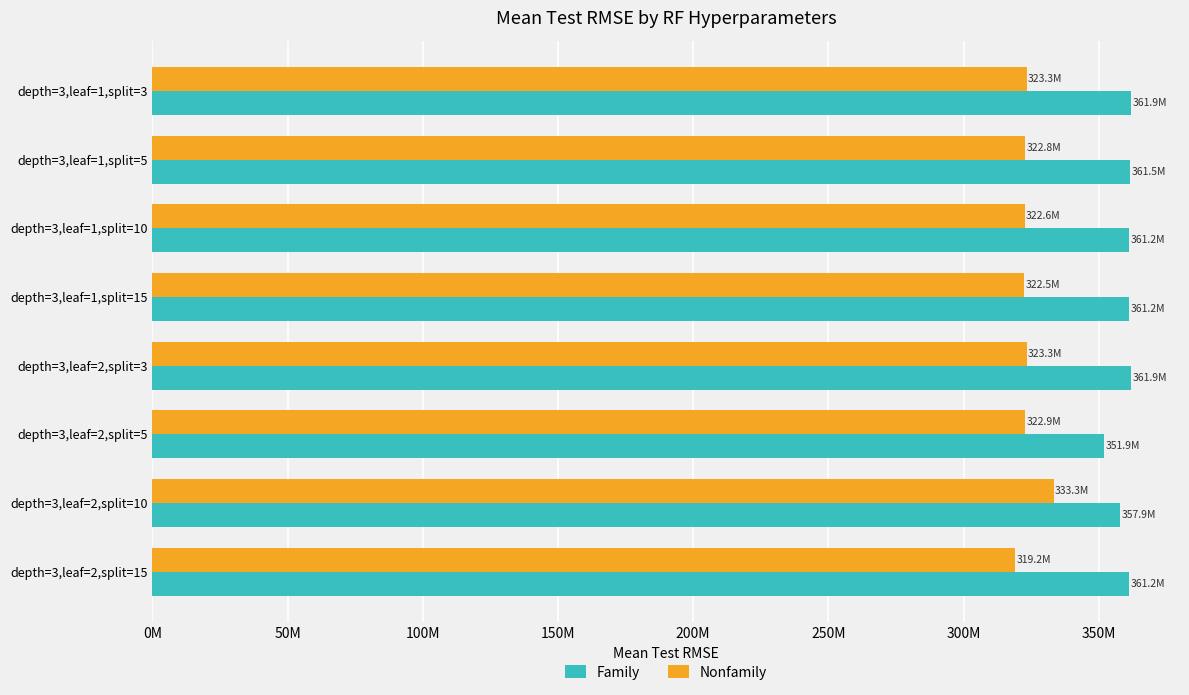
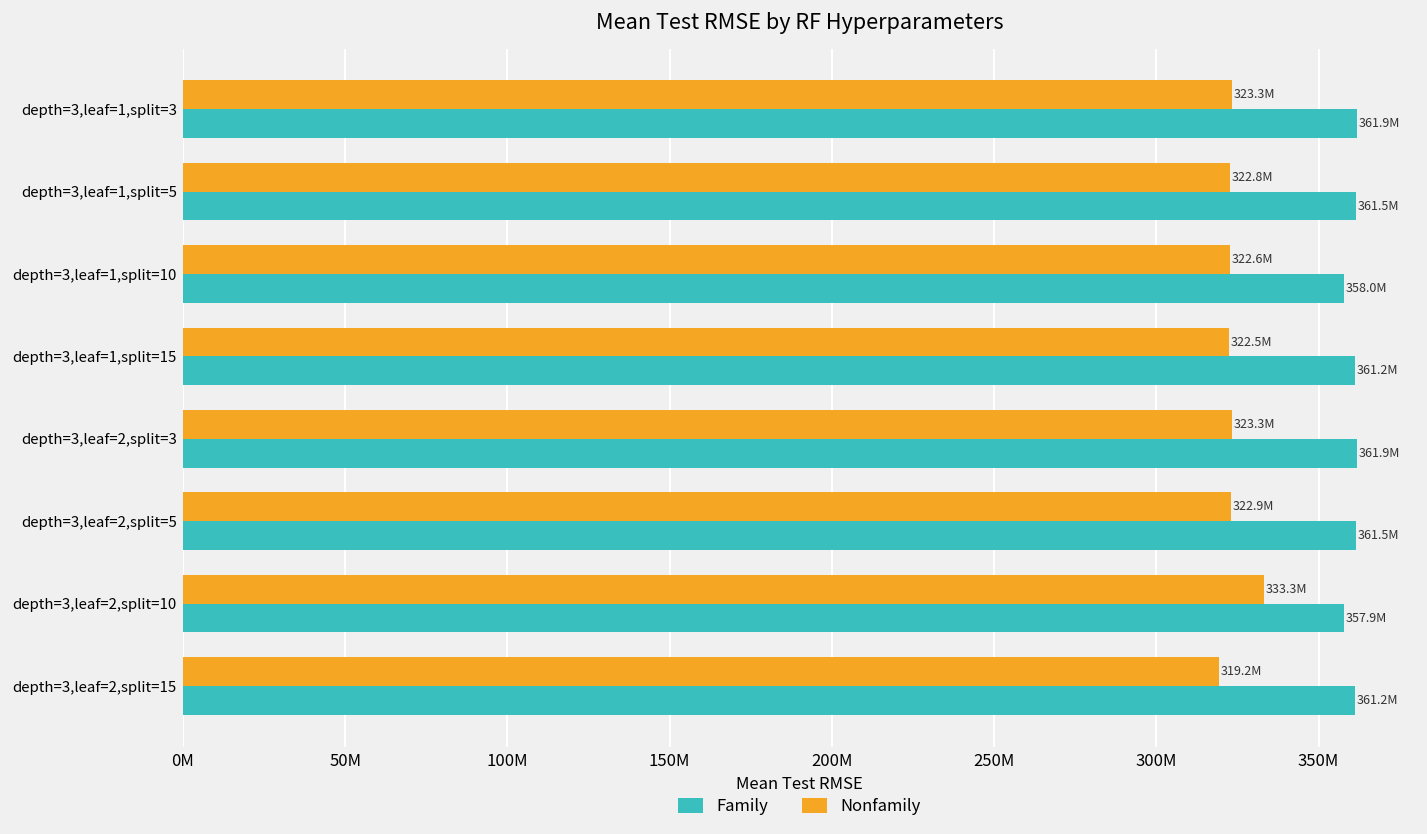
Family, depth=3,leaf=1,split=10: 361.2M -> 358.0M
Family, depth=3,leaf=2,split=5: 351.9M -> 361.5M
